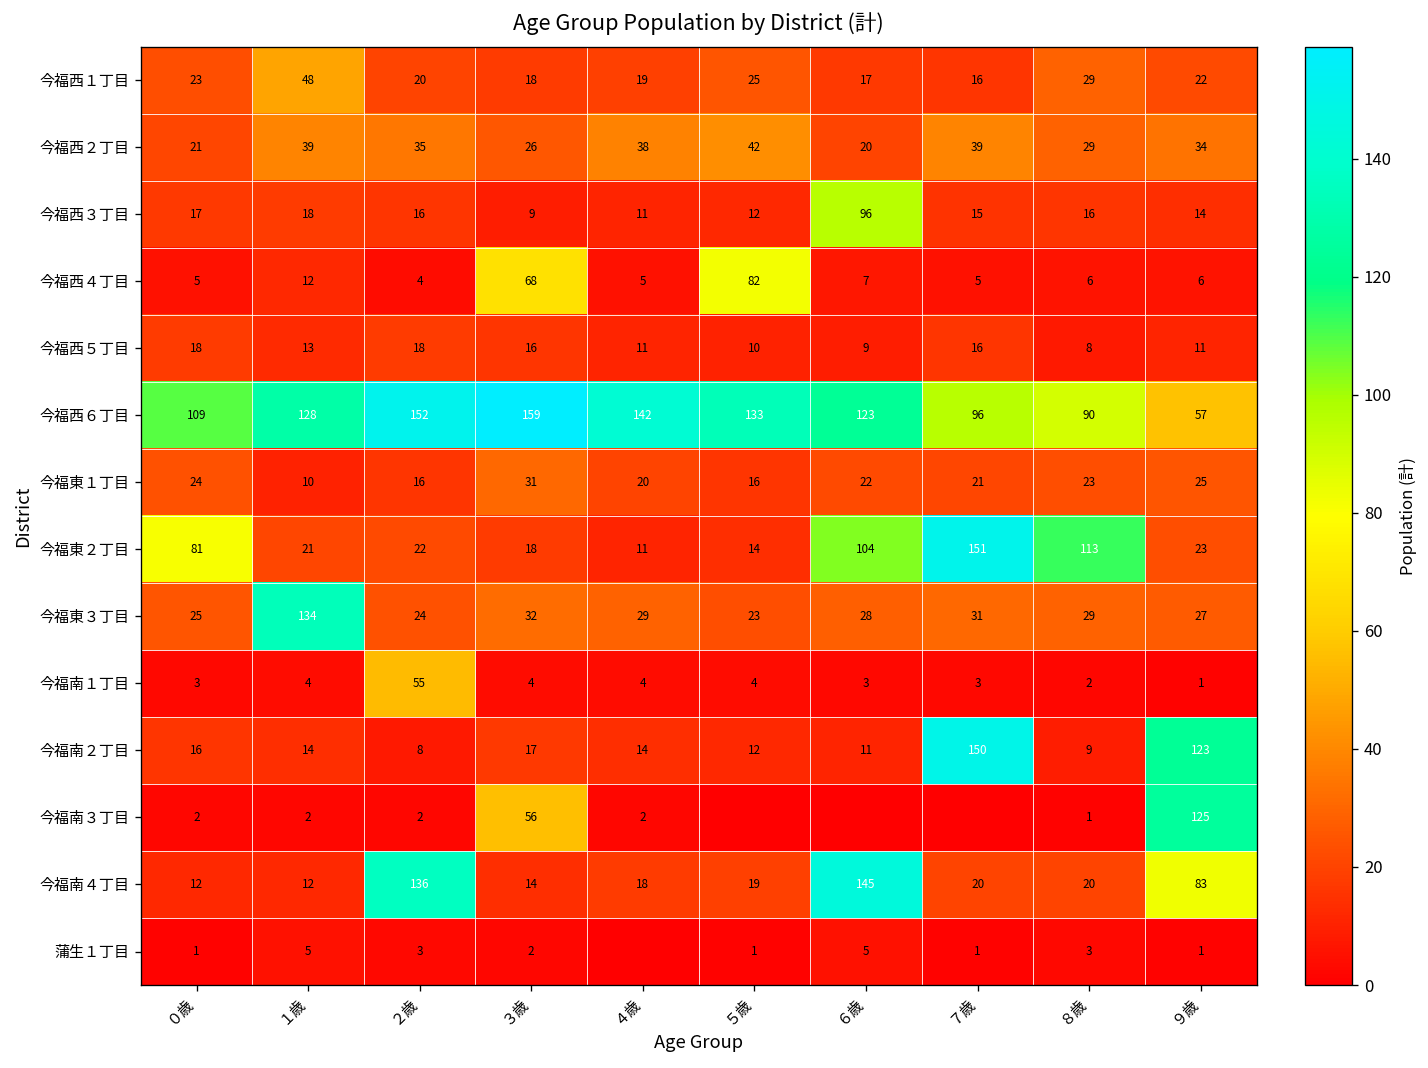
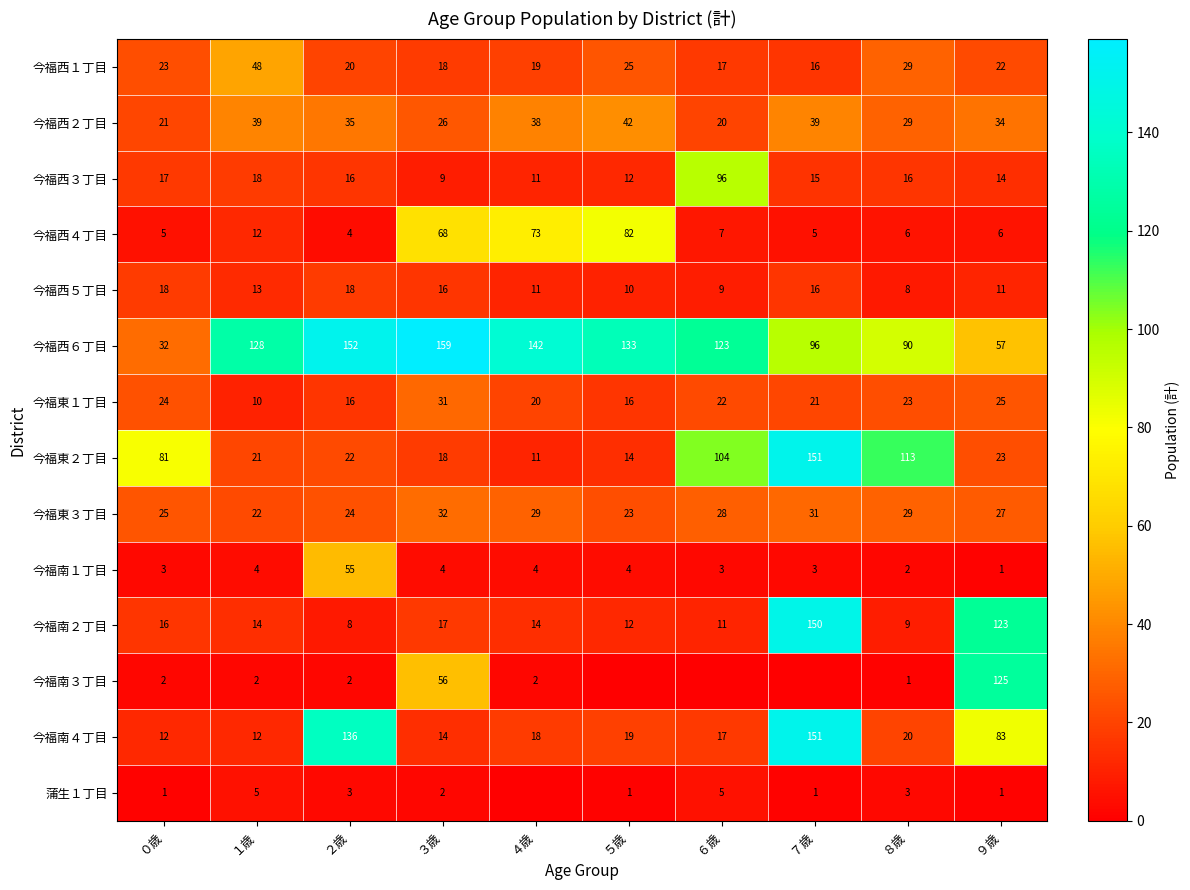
今福西４丁目, ４歳: 5 -> 73
今福西６丁目, ０歳: 109 -> 32
今福東３丁目, １歳: 134 -> 22
今福南４丁目, ６歳: 145 -> 17
今福南４丁目, ７歳: 20 -> 151
